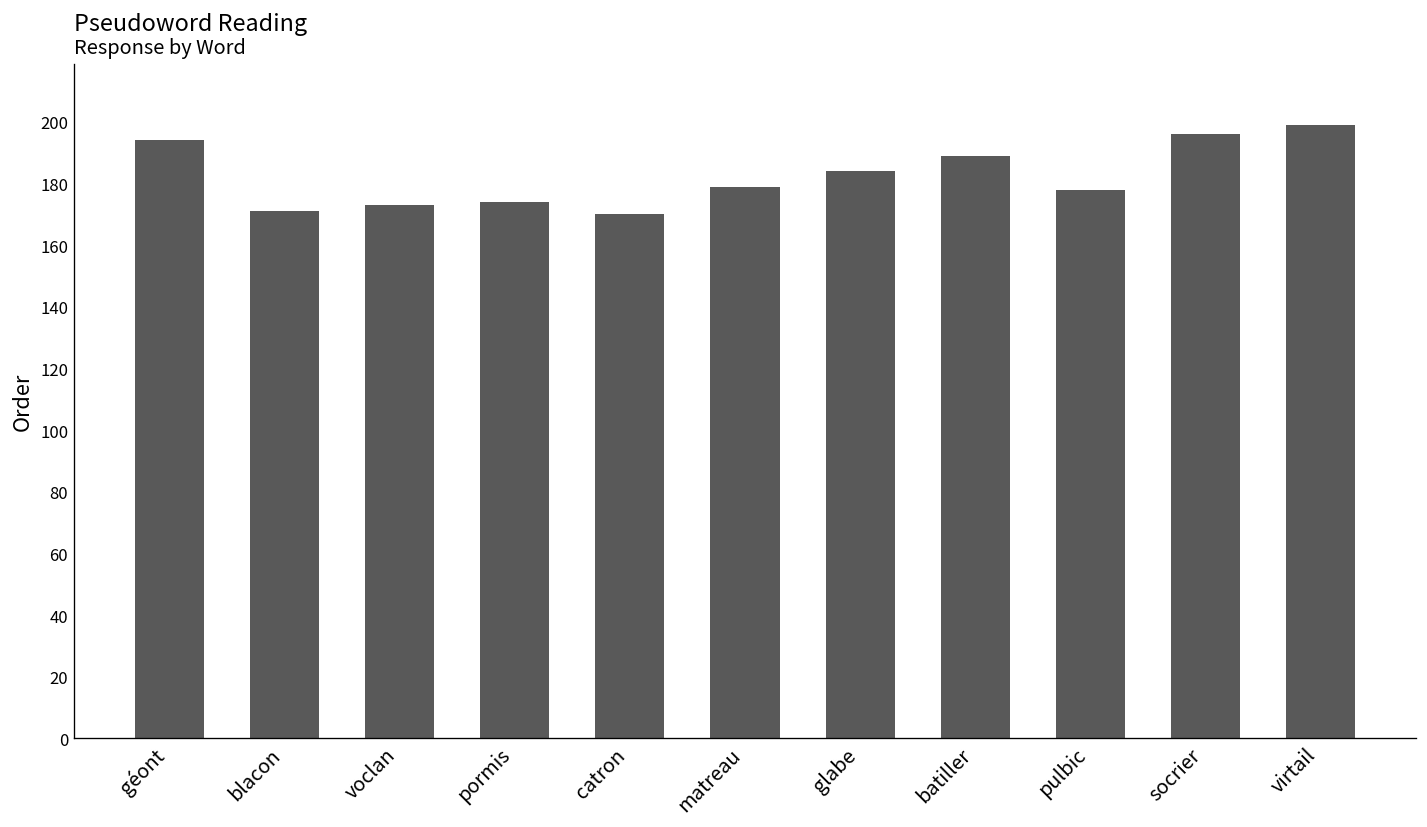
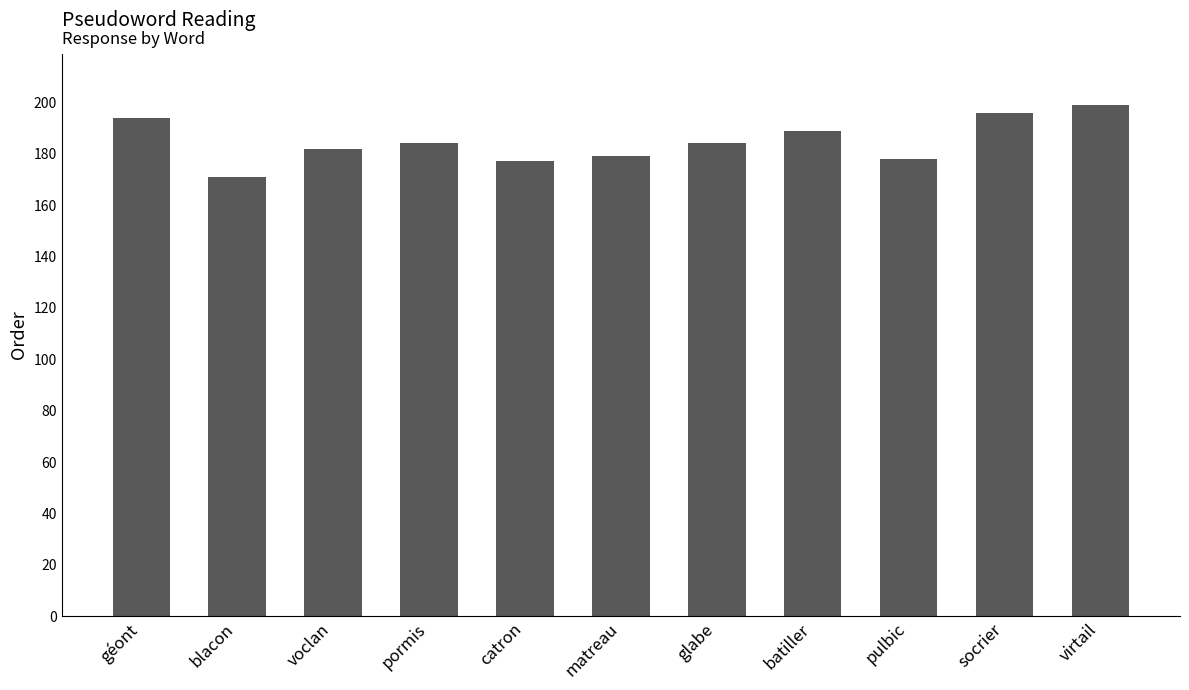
voclan: 173 -> 182
pormis: 174 -> 184
catron: 170 -> 177
